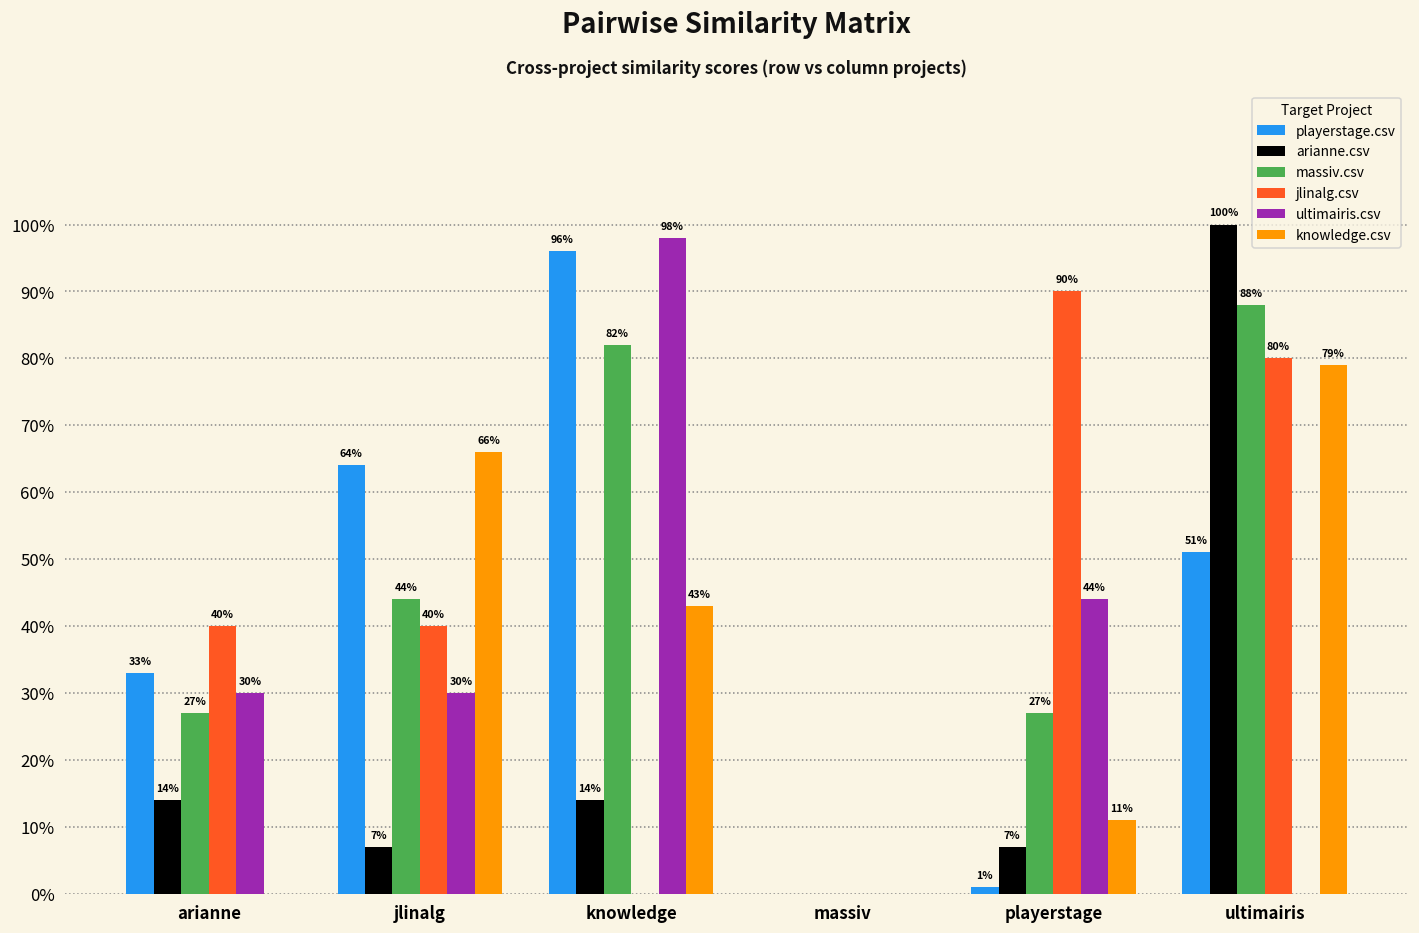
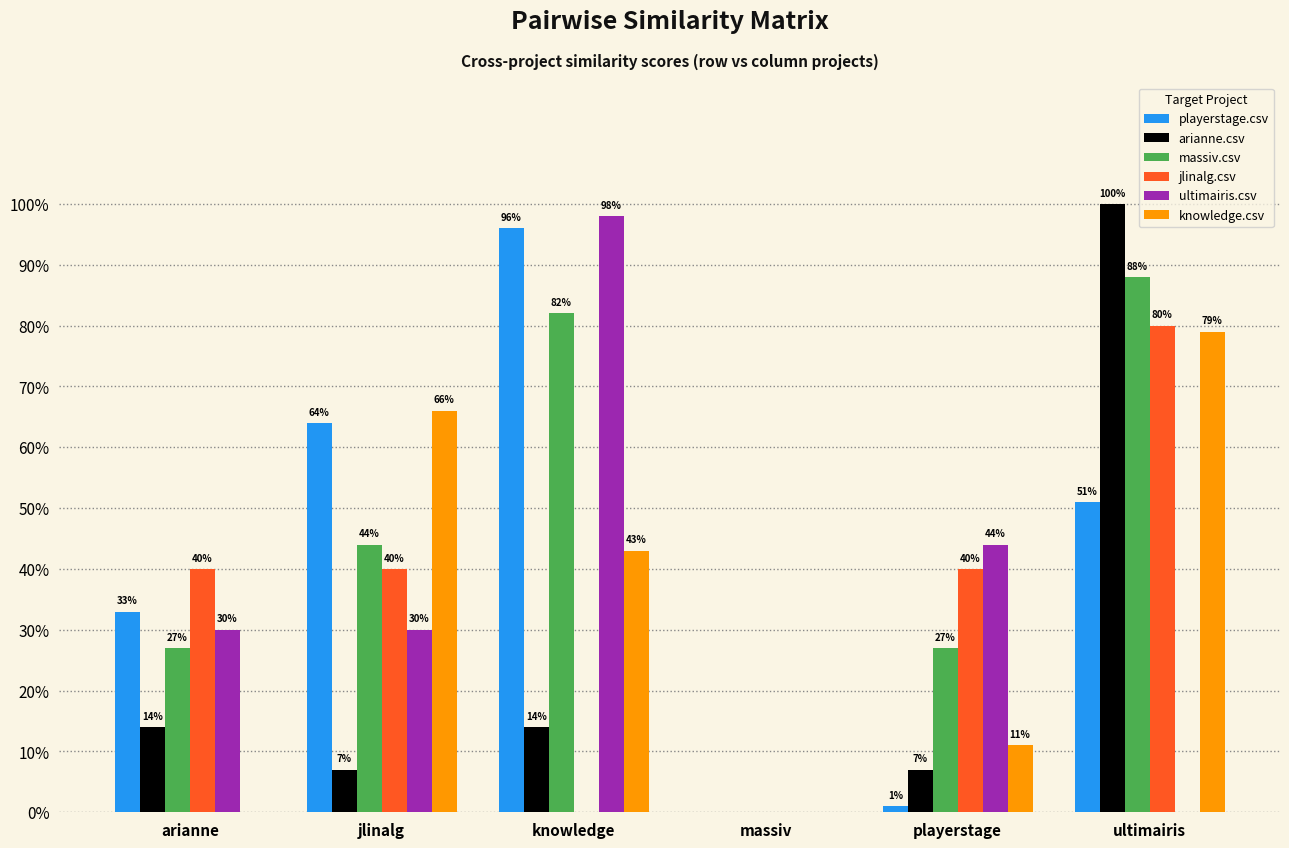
jlinalg.csv, playerstage: 90% -> 40%
